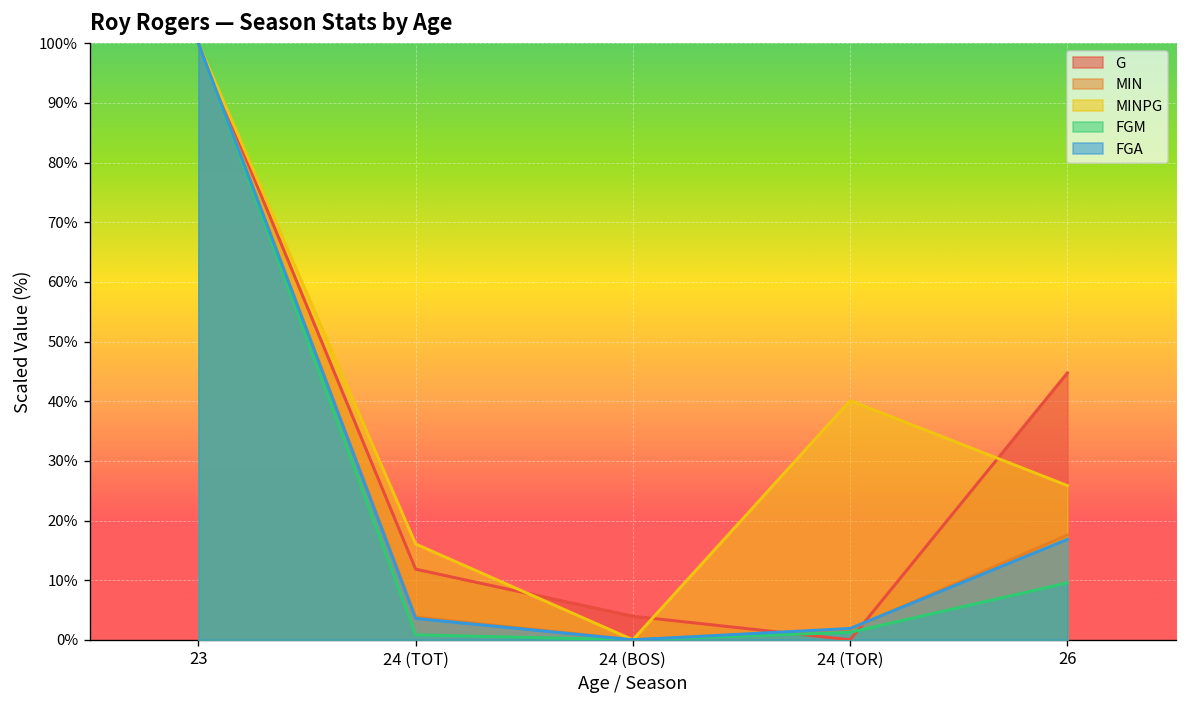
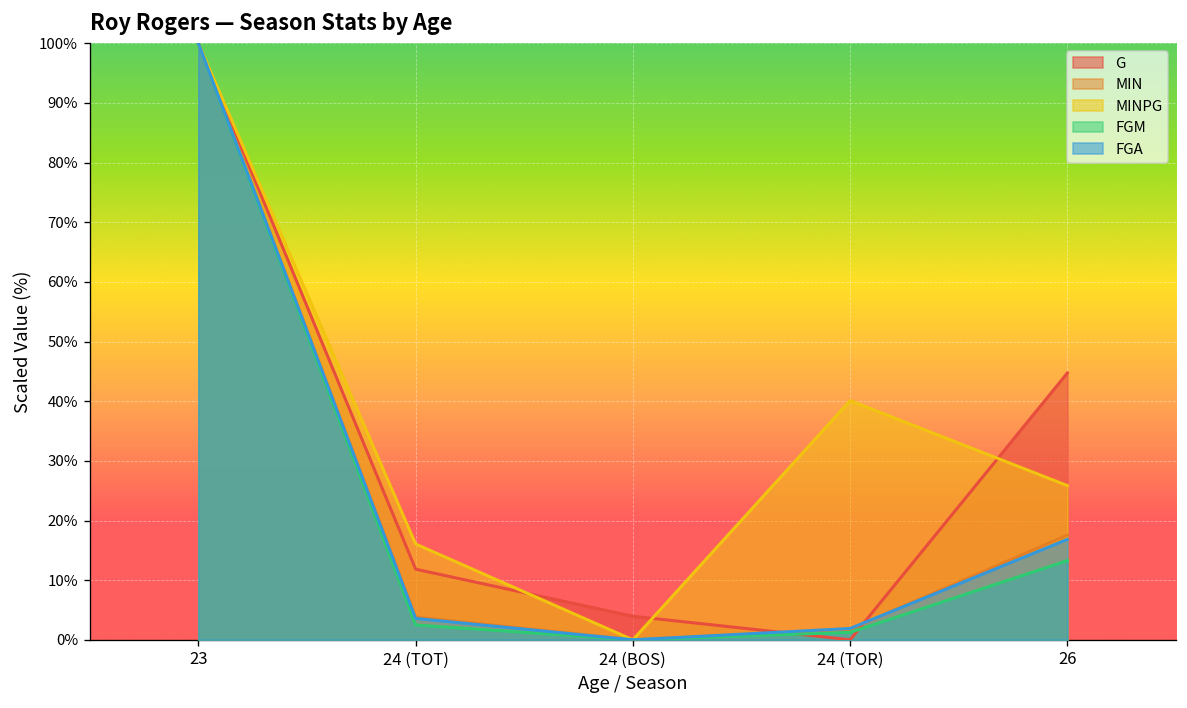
FGM, 24 (TOT): 1% -> 2%
FGM, 26: 10% -> 13%
